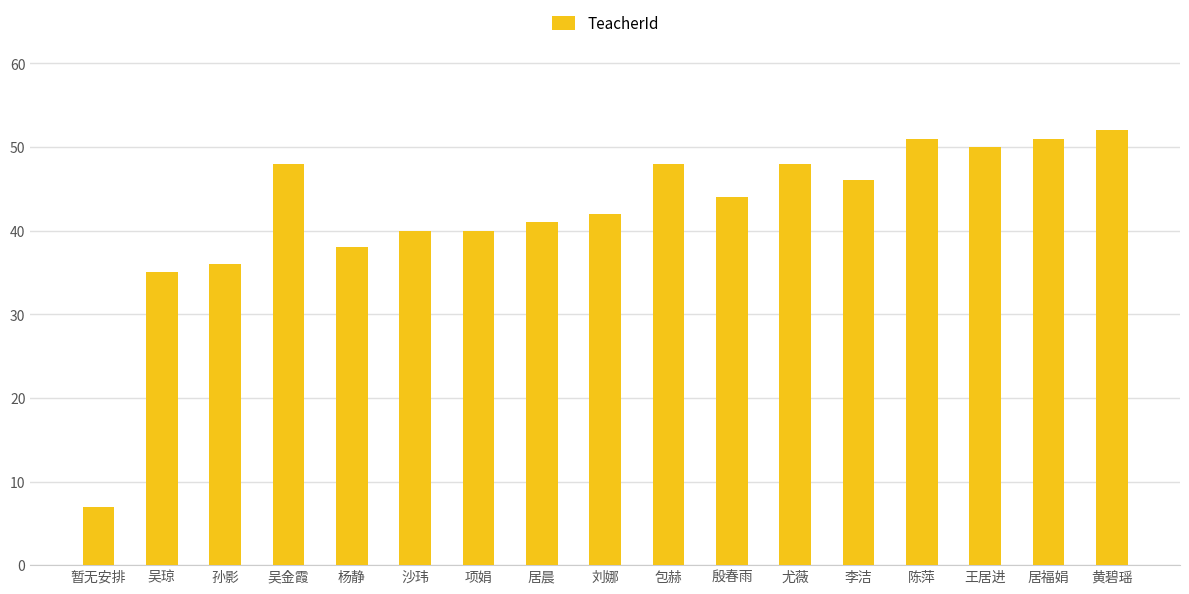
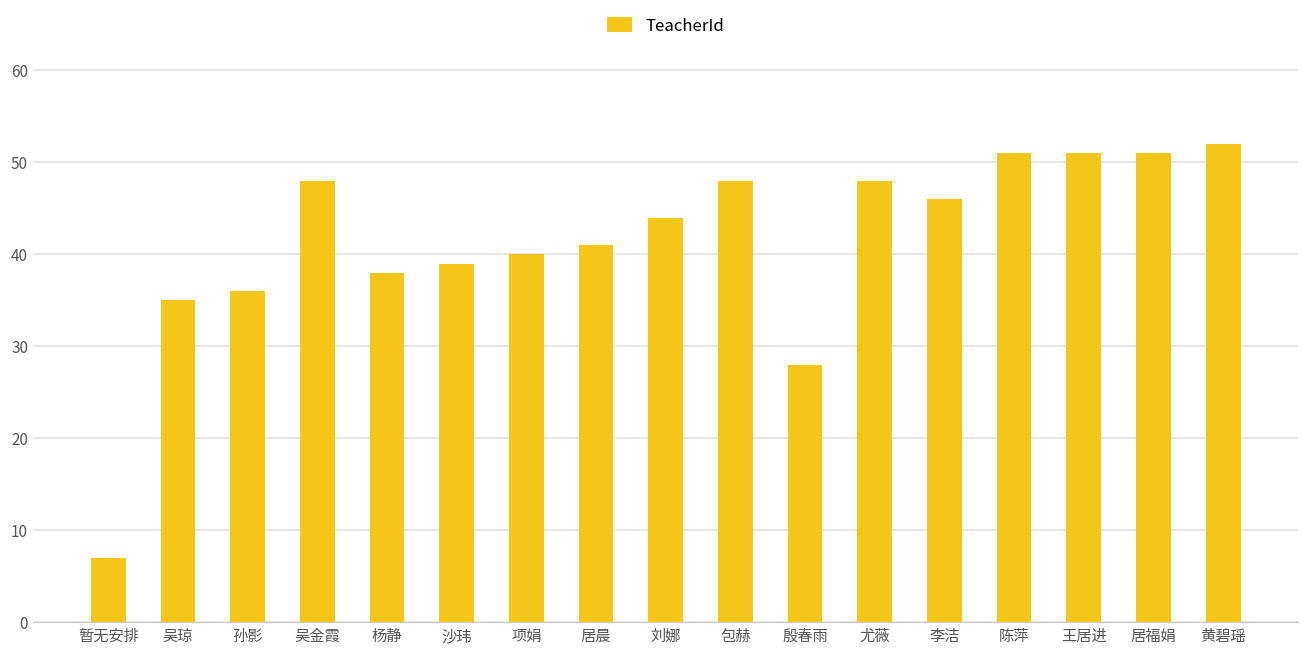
沙玮: 40 -> 39
刘娜: 42 -> 44
殷春雨: 44 -> 28
王居进: 50 -> 51
